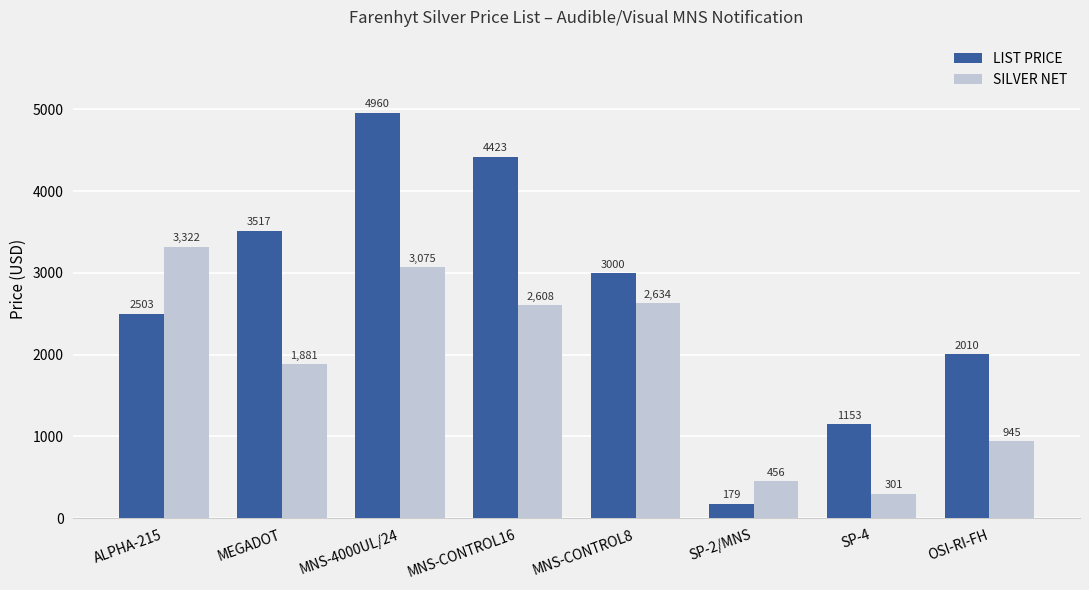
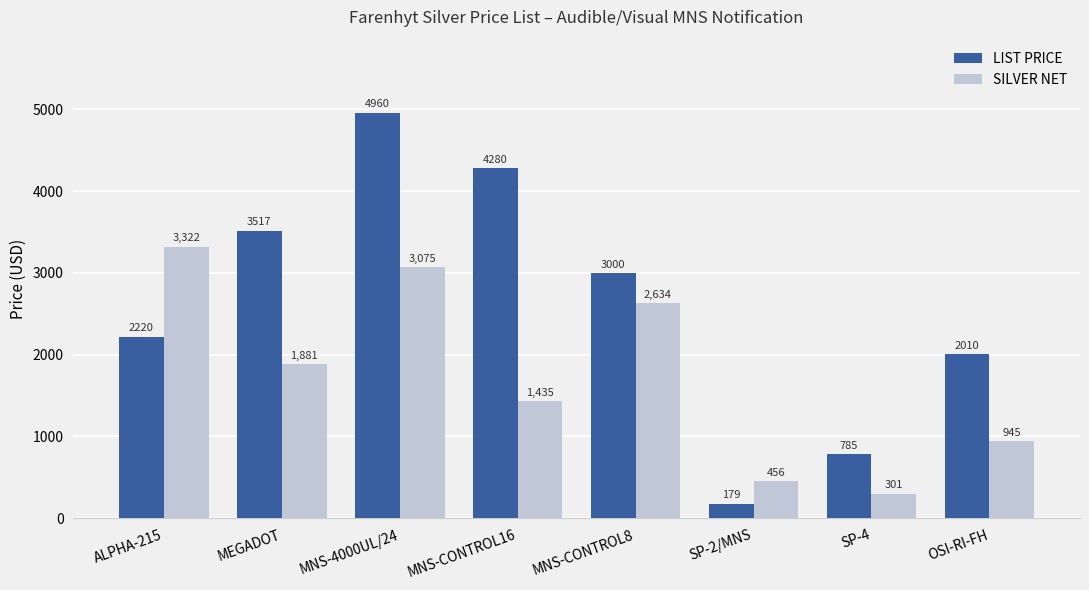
LIST PRICE, ALPHA-215: 2503 -> 2220
LIST PRICE, MNS-CONTROL16: 4423 -> 4280
SILVER NET, MNS-CONTROL16: 2,608 -> 1,435
LIST PRICE, SP-4: 1153 -> 785
